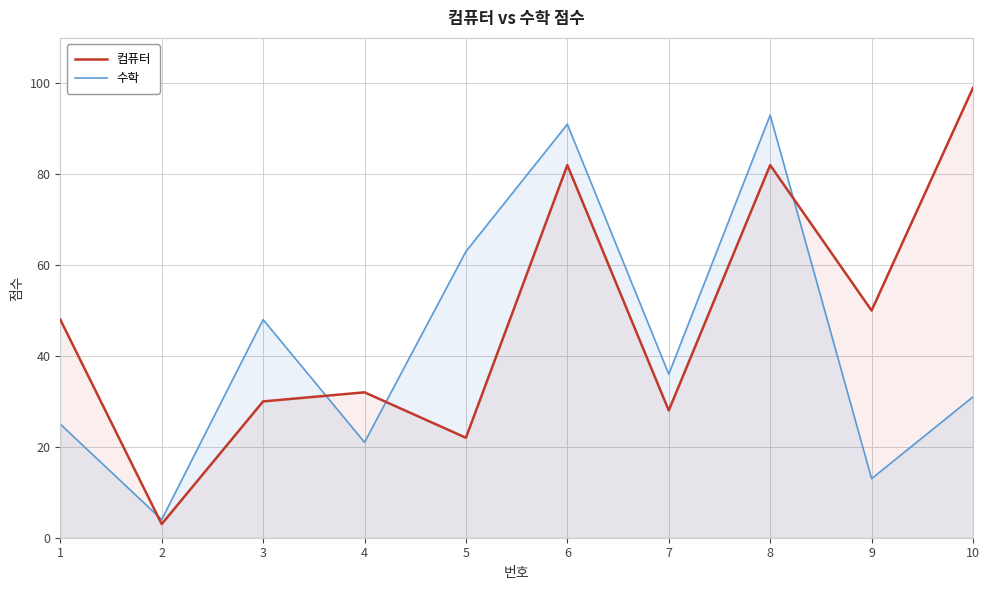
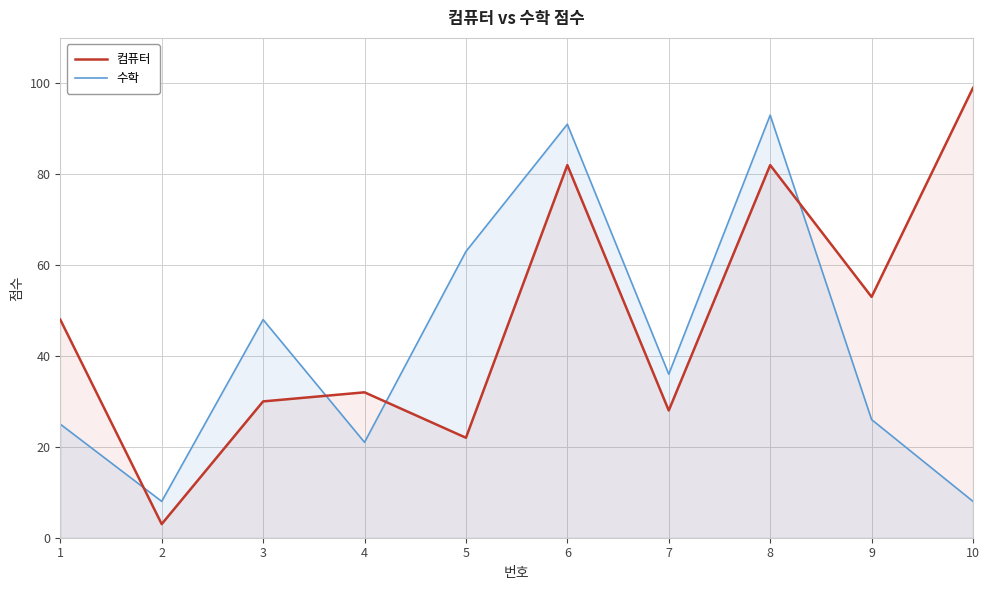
수학, 2: 4 -> 8
컴퓨터, 9: 50 -> 53
수학, 9: 13 -> 26
수학, 10: 31 -> 8
